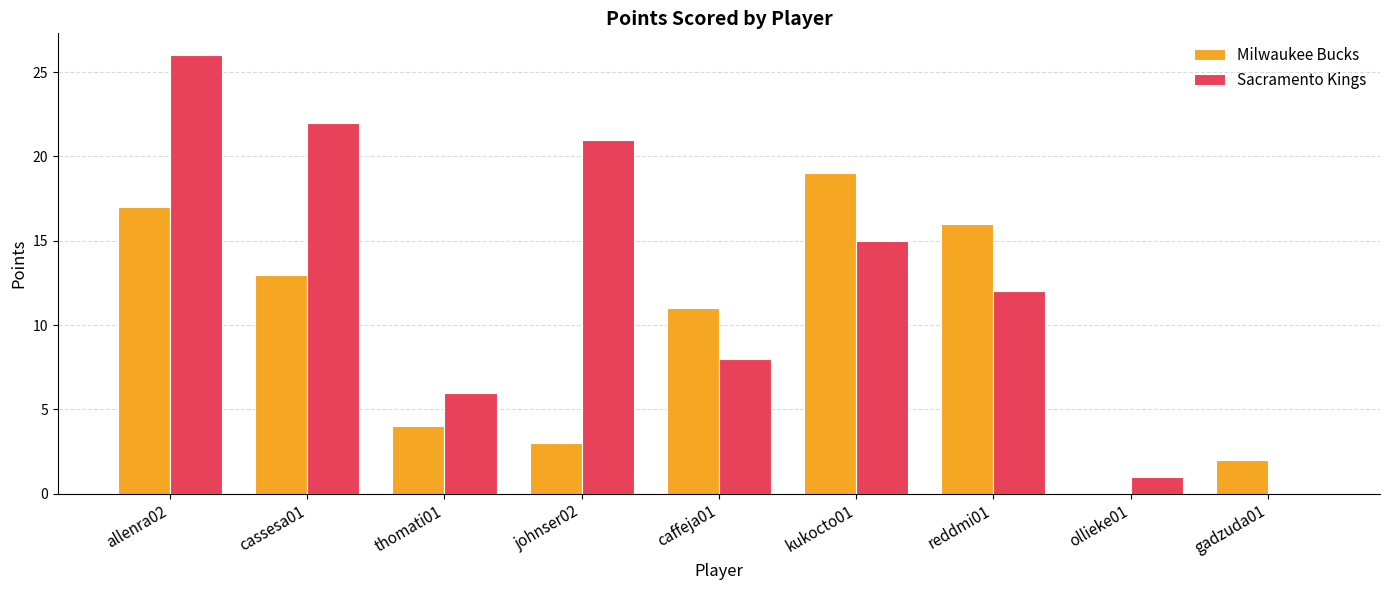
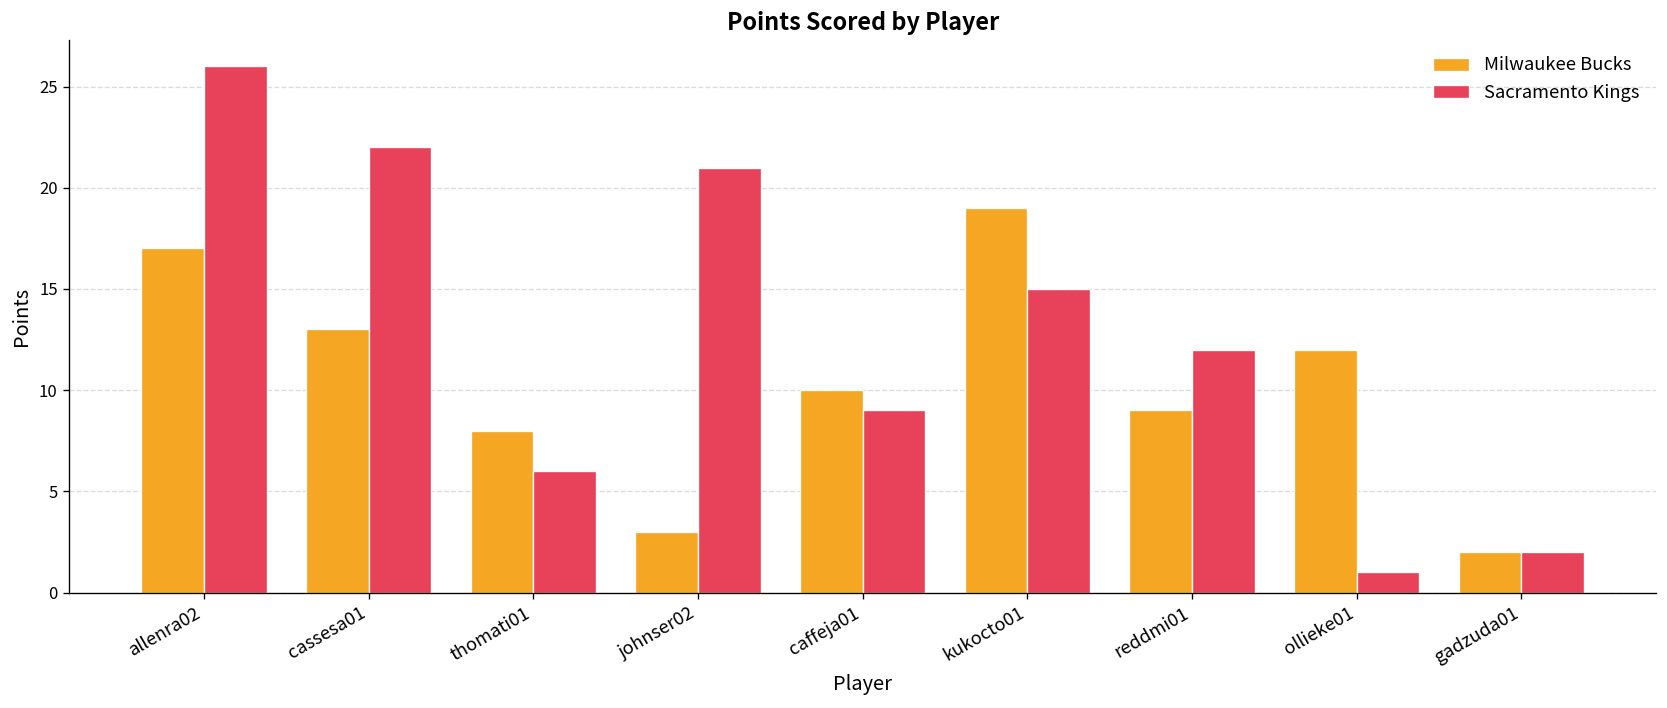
Milwaukee Bucks, thomati01: 4 -> 8
Milwaukee Bucks, caffeja01: 11 -> 10
Sacramento Kings, caffeja01: 8 -> 9
Milwaukee Bucks, reddmi01: 16 -> 9
Milwaukee Bucks, ollieke01: 0 -> 12
Sacramento Kings, gadzuda01: 0 -> 2
